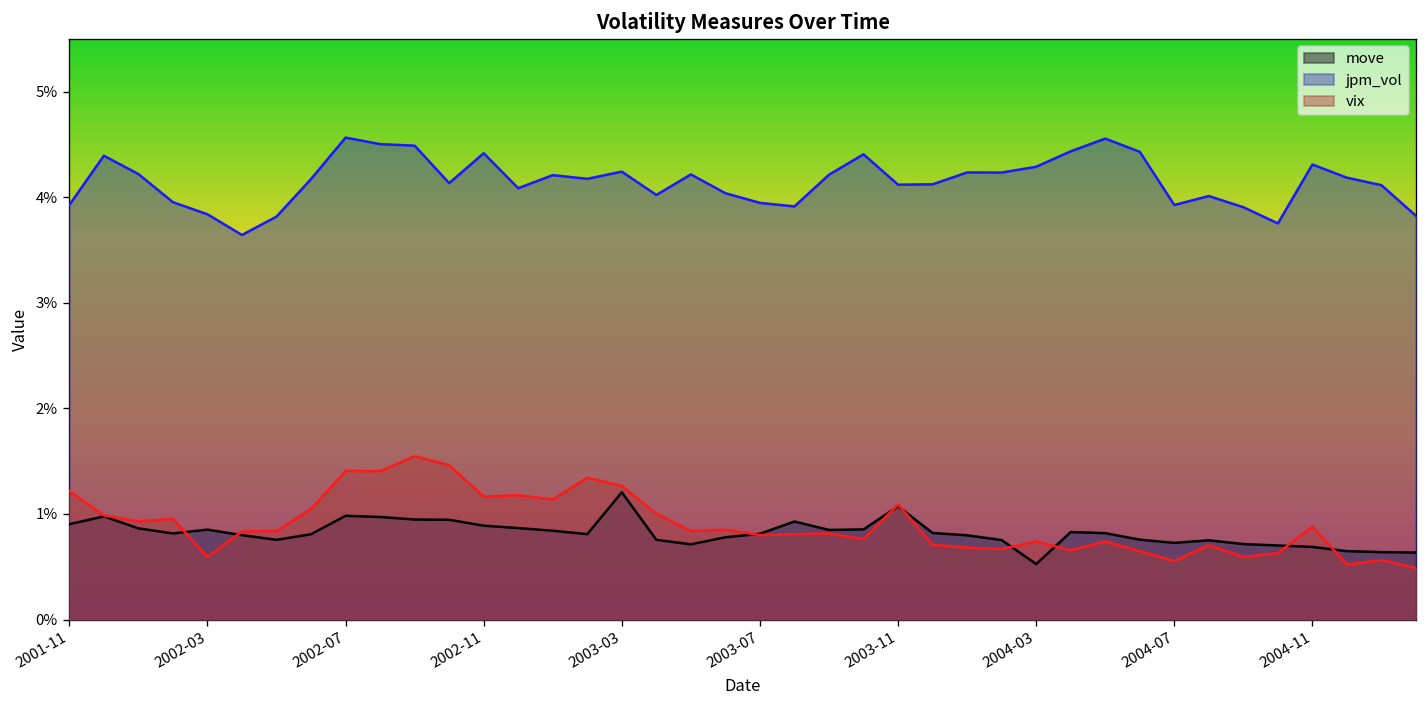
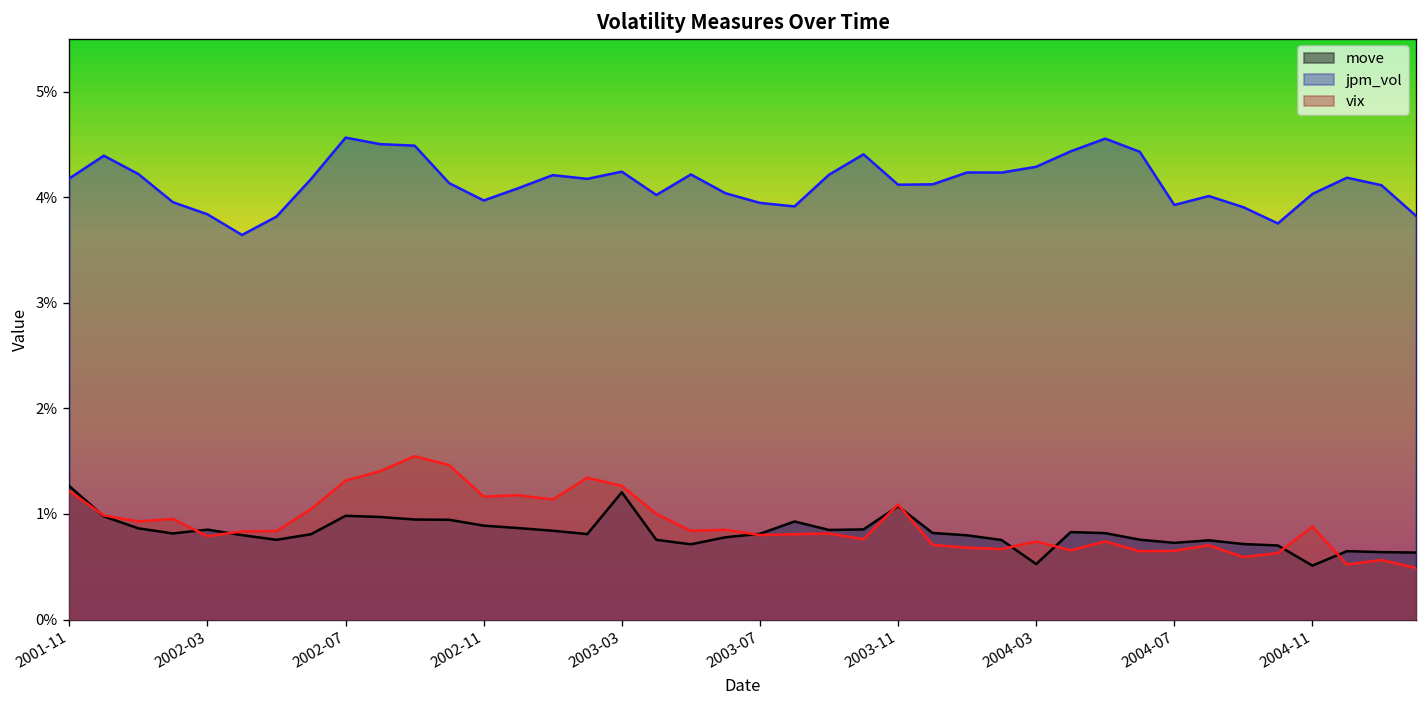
move, 2001-11: 0.9% -> 1.3%
jpm_vol, 2001-11: 3.9% -> 4.2%
vix, 2002-03: 0.6% -> 0.8%
vix, 2002-07: 1.4% -> 1.3%
jpm_vol, 2002-11: 4.4% -> 4.0%
vix, 2004-07: 0.6% -> 0.7%
move, 2004-11: 0.7% -> 0.5%
jpm_vol, 2004-11: 4.3% -> 4.0%
